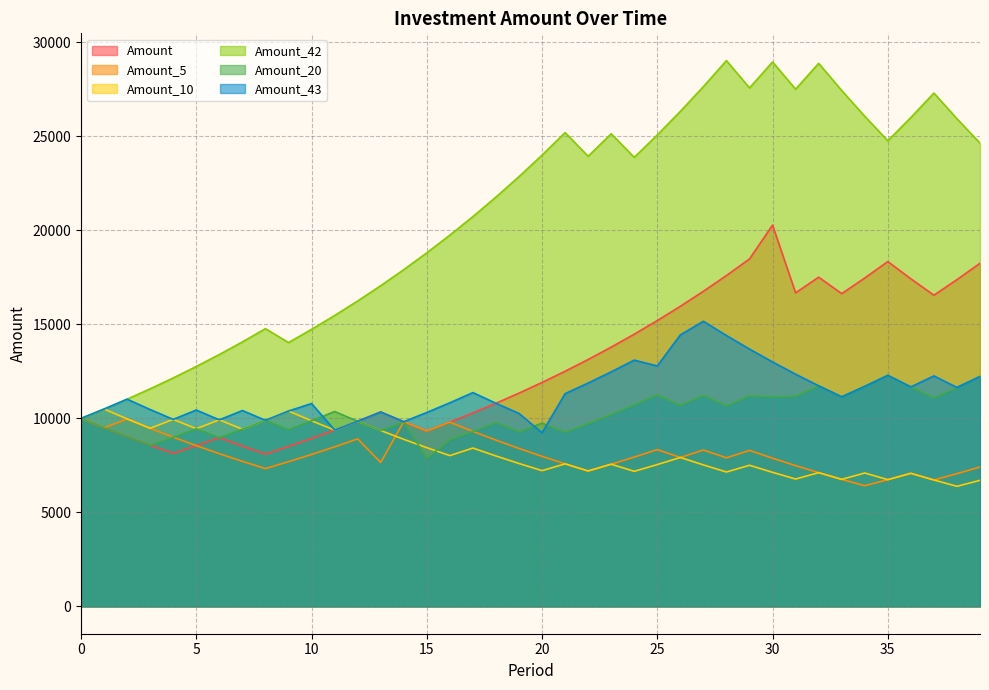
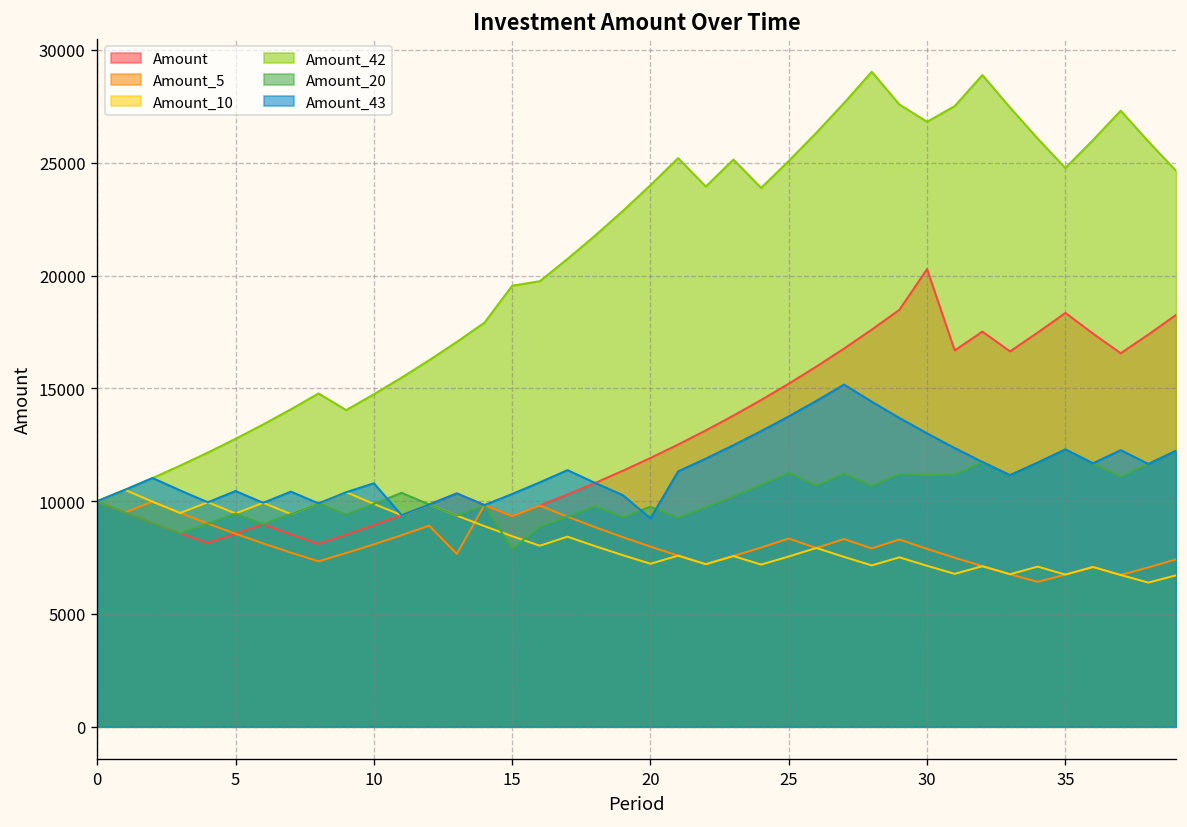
Amount_42, 15: 18800 -> 19500
Amount_43, 25: 12800 -> 13800
Amount_42, 30: 29000 -> 26800
